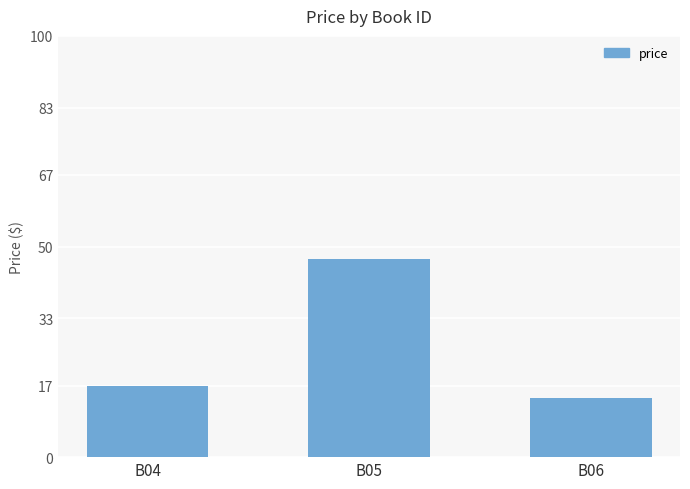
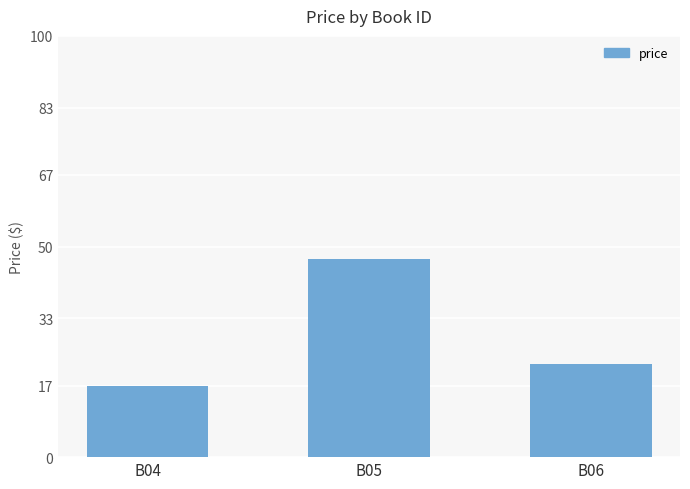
B06: 14 -> 22
